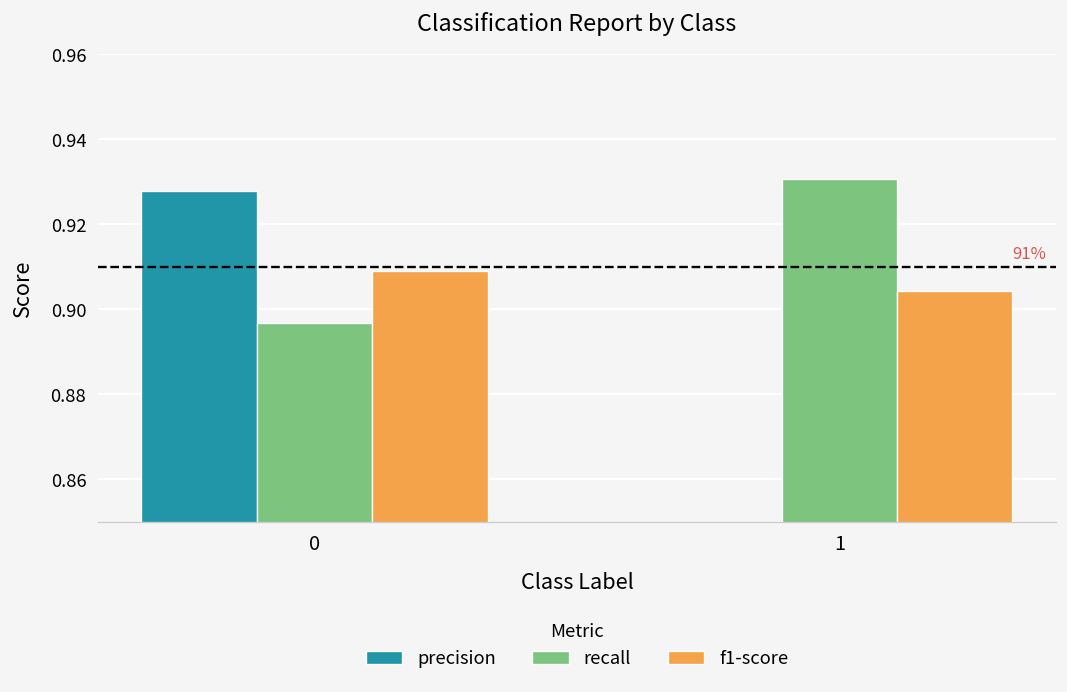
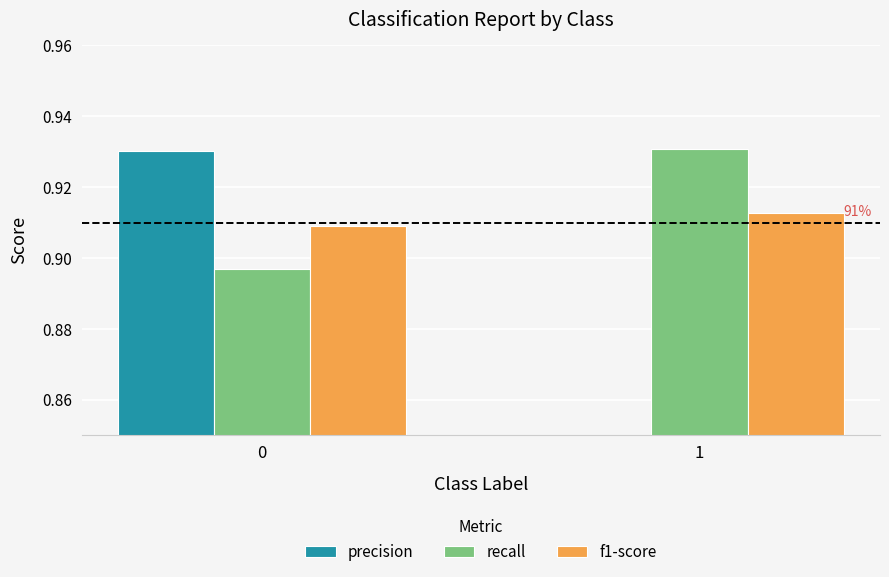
precision, 0: 0.928 -> 0.930
f1-score, 1: 0.904 -> 0.913
